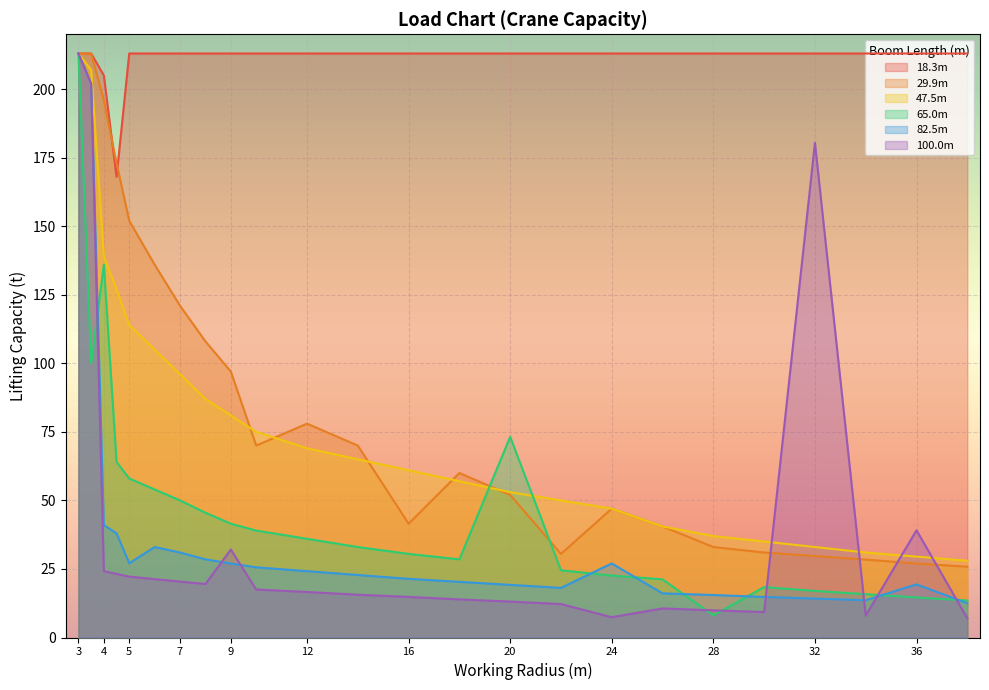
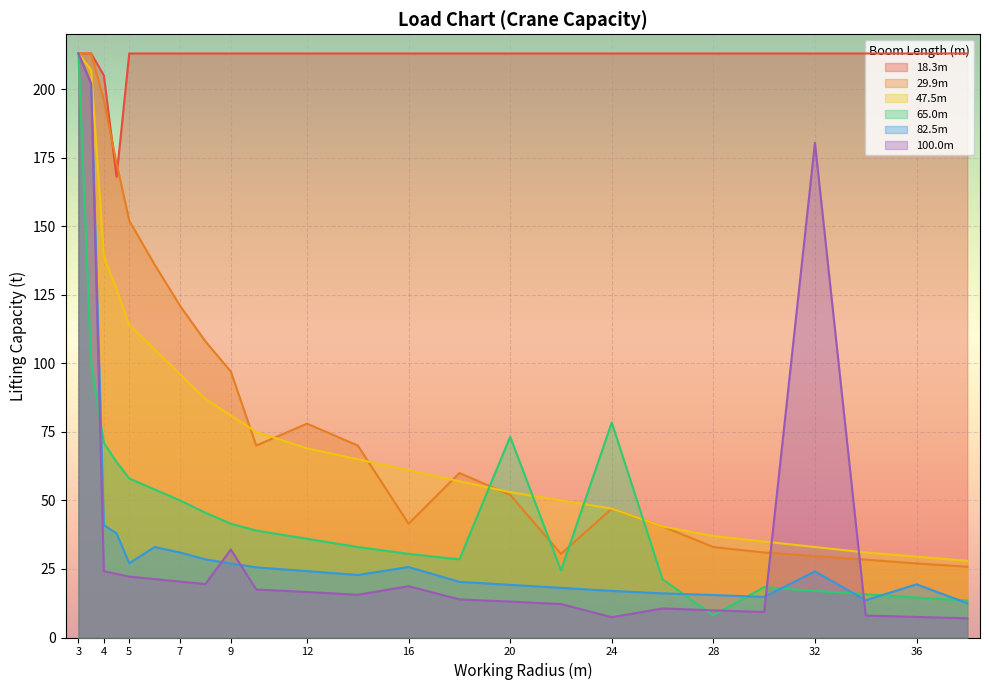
65.0m, 4: 136 -> 71
82.5m, 16: 21 -> 26
100.0m, 16: 15 -> 19
65.0m, 24: 23 -> 78
82.5m, 24: 27 -> 17
82.5m, 32: 14 -> 24
100.0m, 36: 39 -> 8
